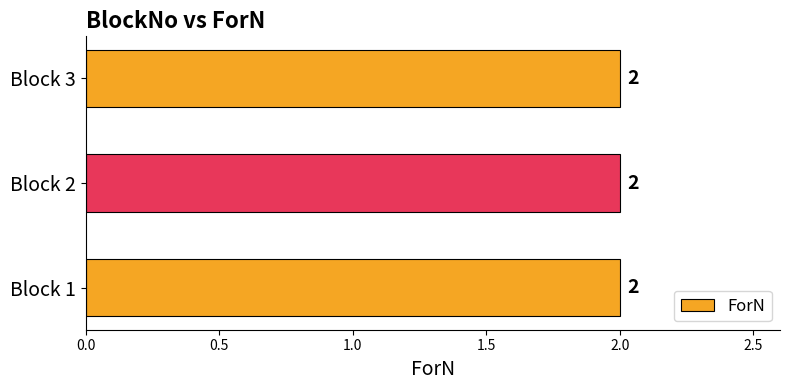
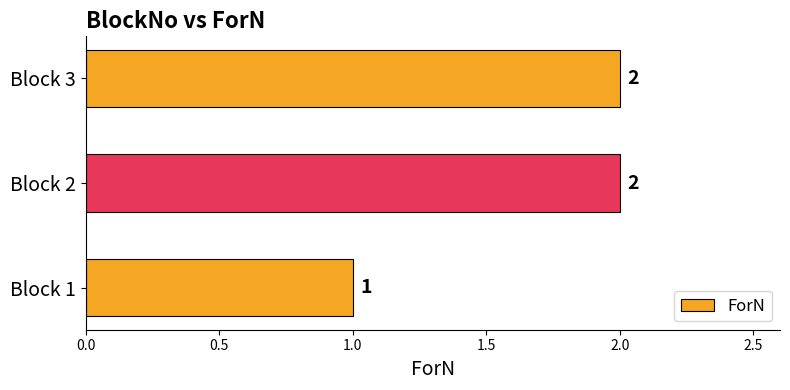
Block 1: 2 -> 1
